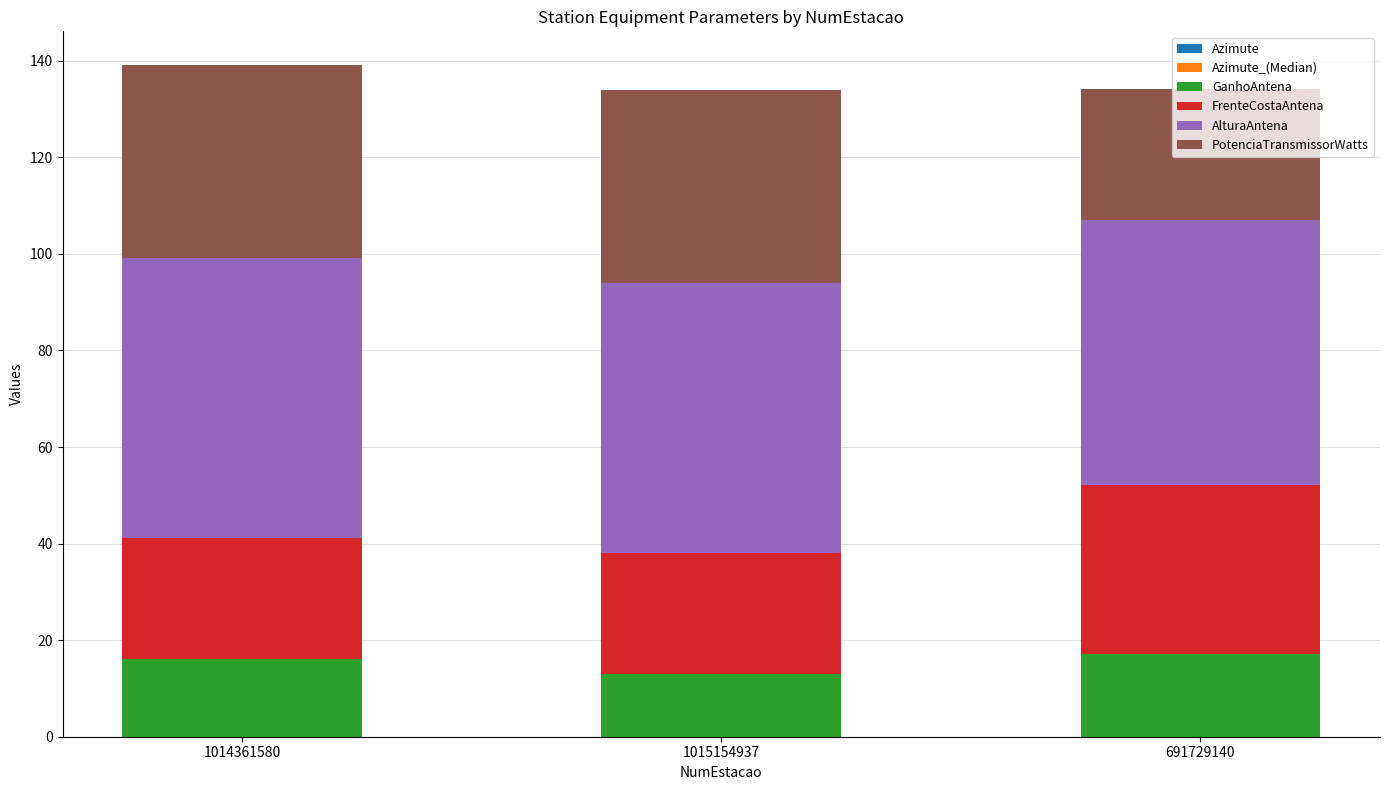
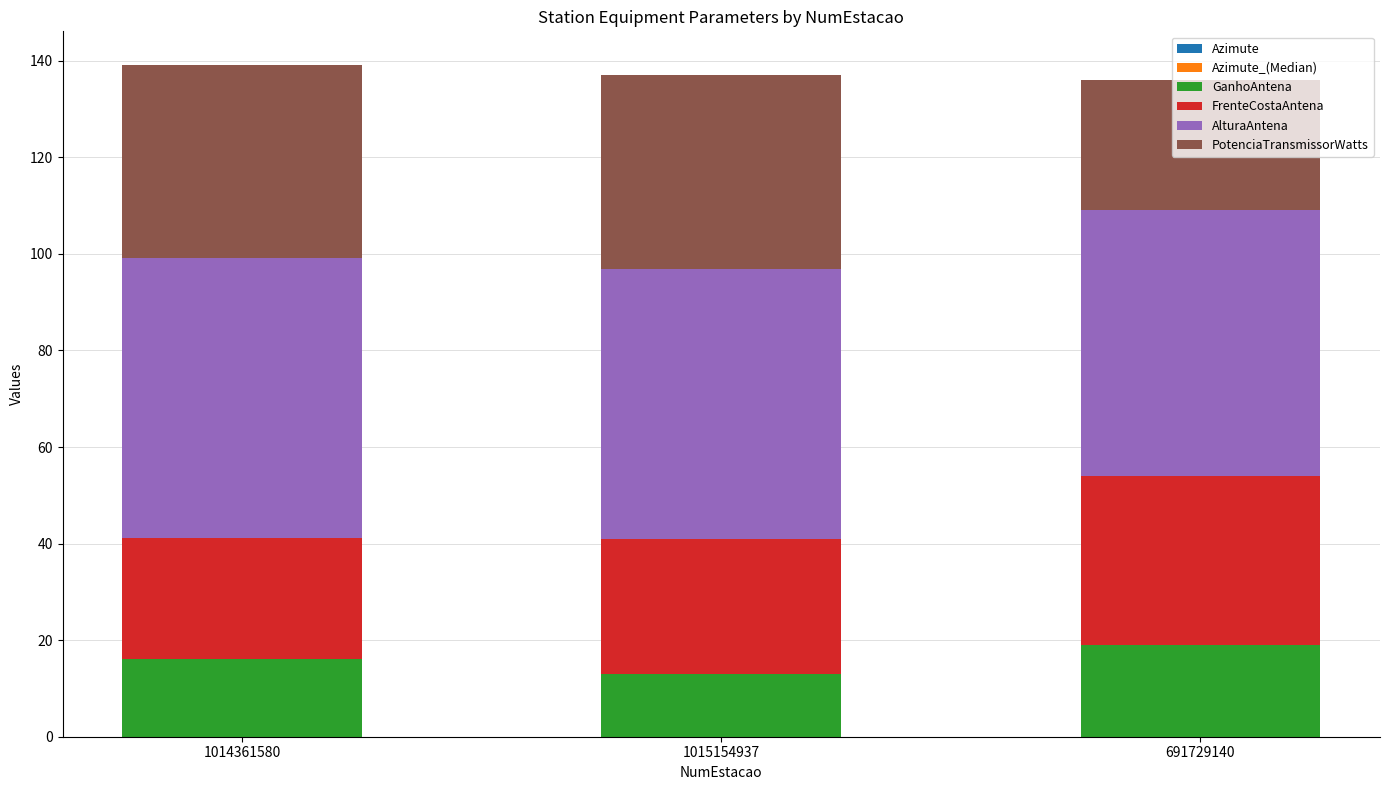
FrenteCostaAntena, 1015154937: 25 -> 28
GanhoAntena, 691729140: 17 -> 19
